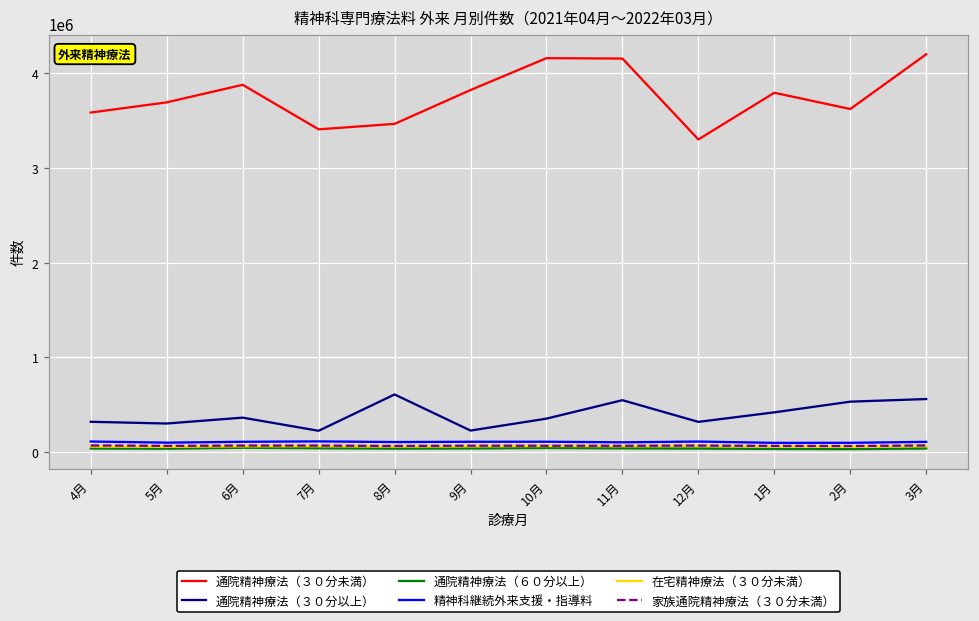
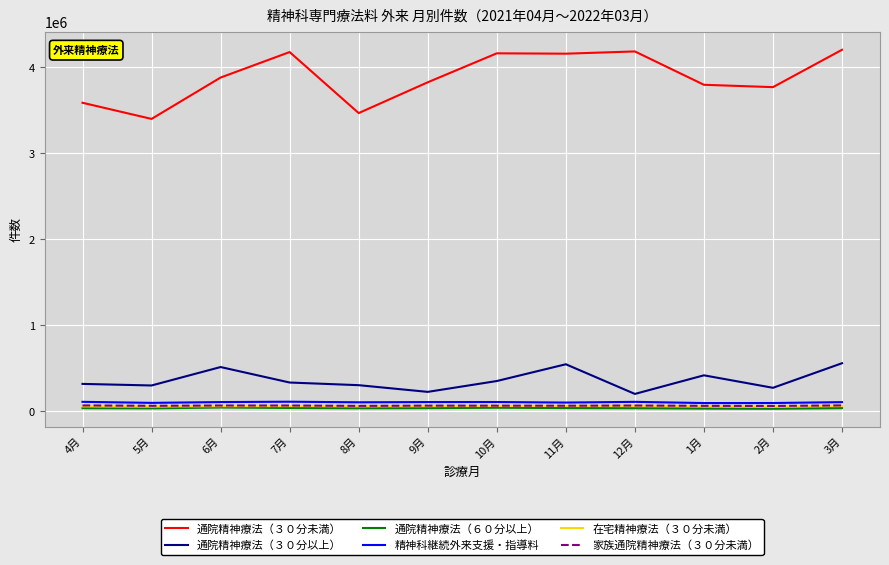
通院精神療法（３０分未満）, 5月: 3700000 -> 3400000
通院精神療法（３０分以上）, 6月: 400000 -> 500000
通院精神療法（３０分未満）, 7月: 3400000 -> 4200000
通院精神療法（３０分以上）, 7月: 200000 -> 300000
通院精神療法（３０分以上）, 8月: 600000 -> 300000
通院精神療法（３０分未満）, 12月: 3300000 -> 4200000
通院精神療法（３０分以上）, 12月: 300000 -> 200000
通院精神療法（３０分未満）, 2月: 3600000 -> 3800000
通院精神療法（３０分以上）, 2月: 500000 -> 300000
